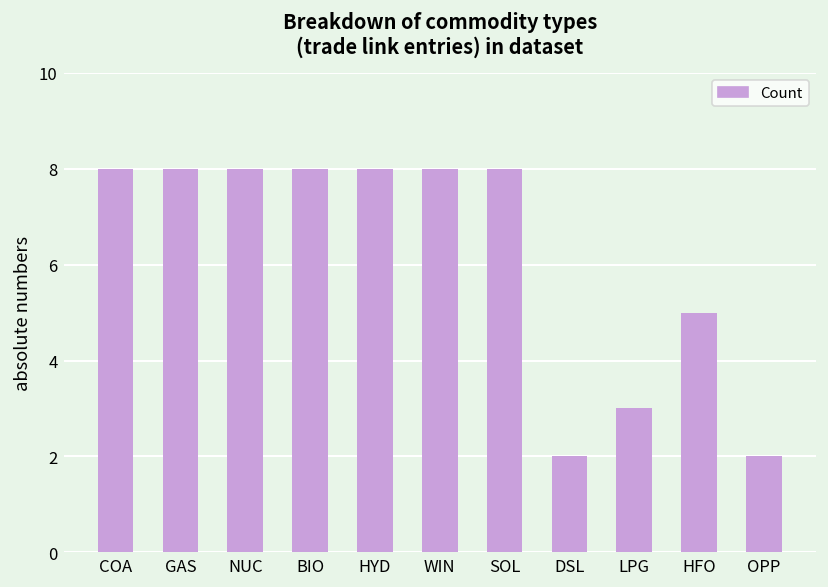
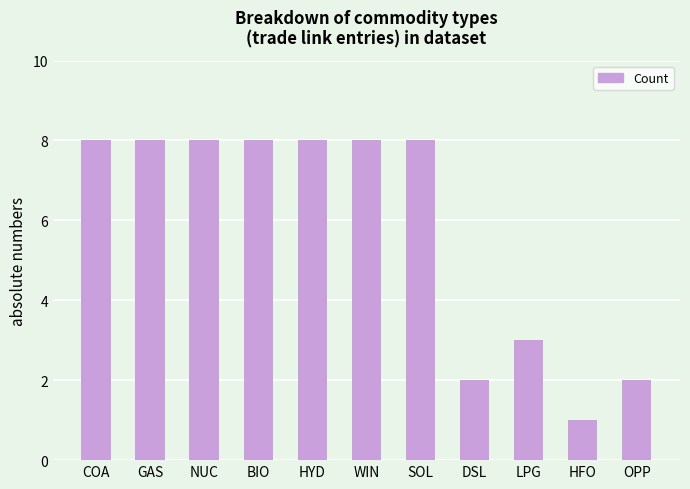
HFO: 5 -> 1
